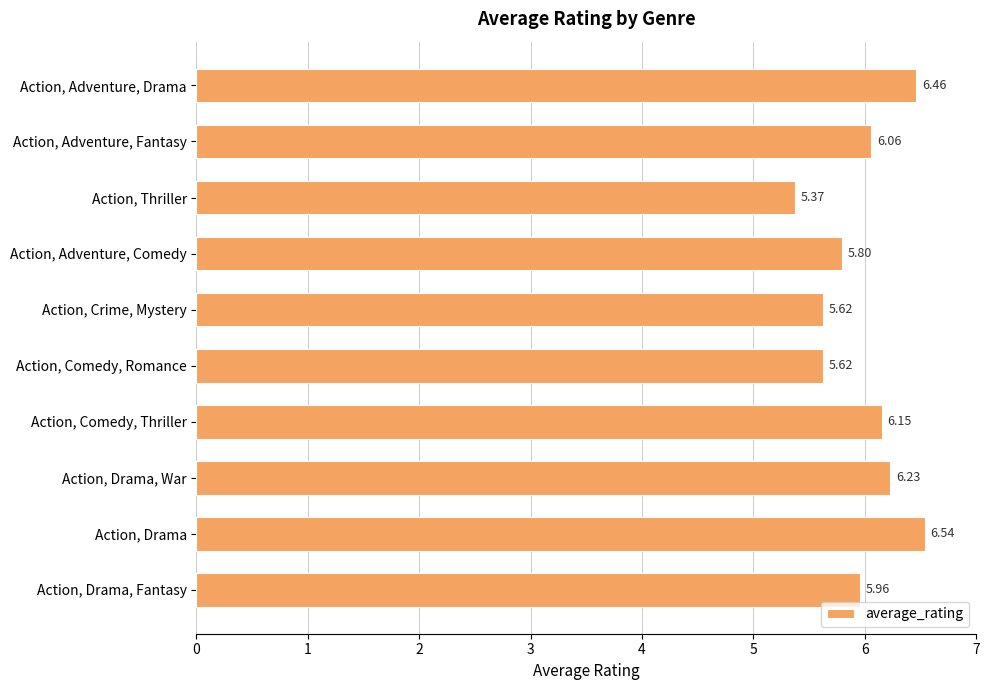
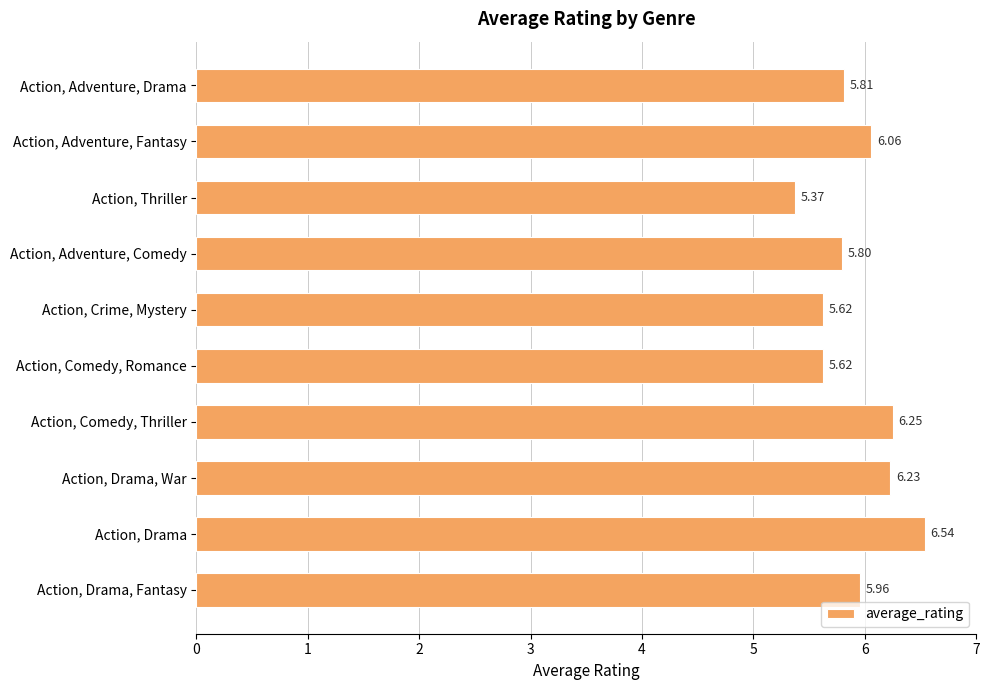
Action, Adventure, Drama: 6.46 -> 5.81
Action, Comedy, Thriller: 6.15 -> 6.25
